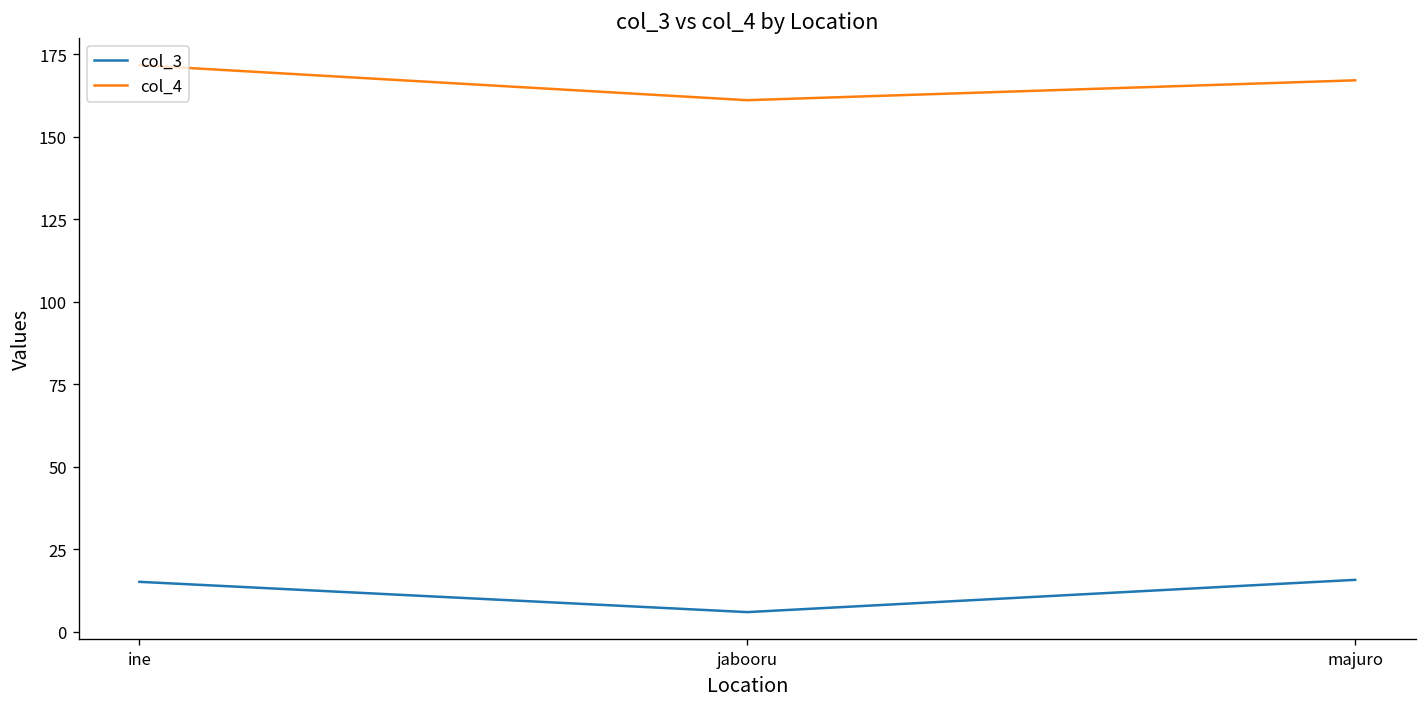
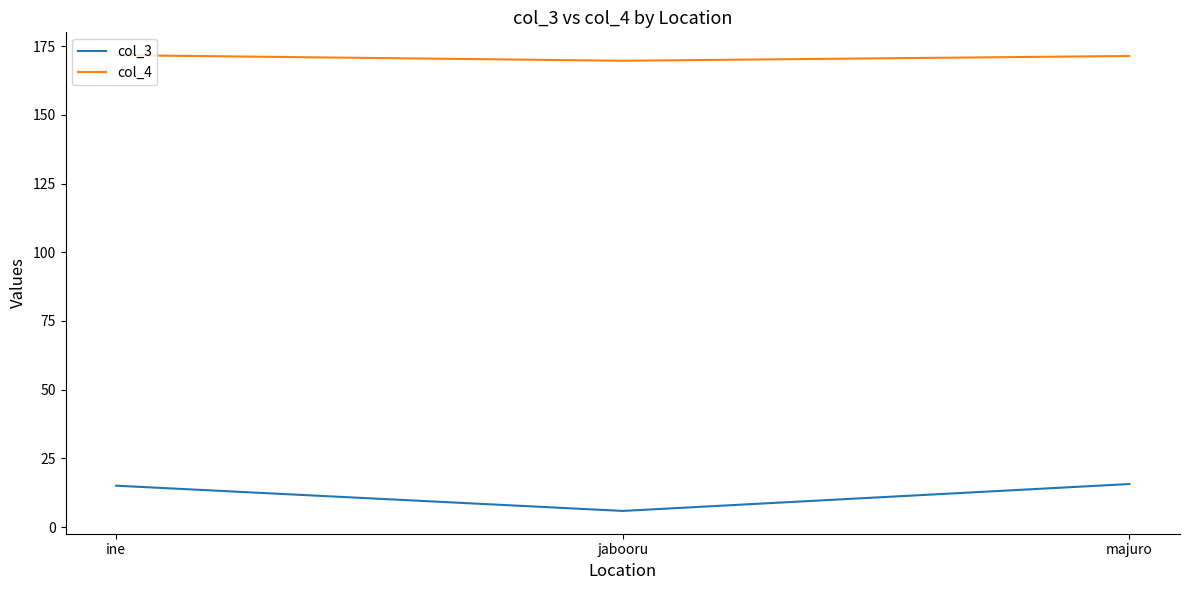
col_4, jabooru: 161 -> 170
col_4, majuro: 167 -> 171
